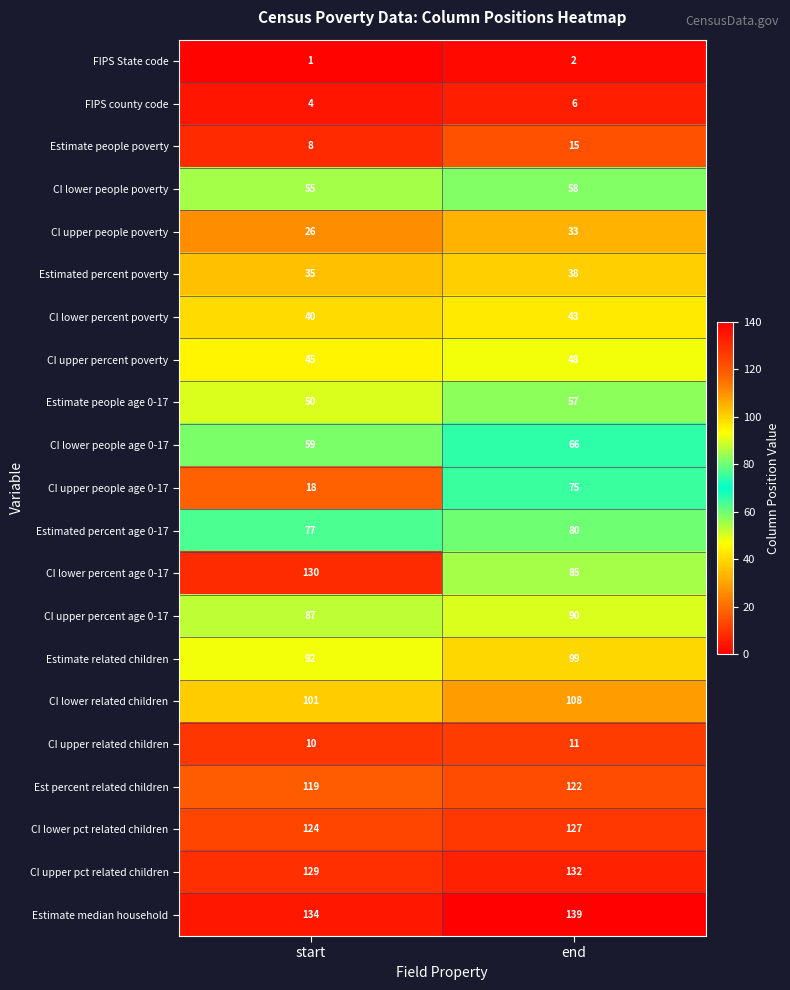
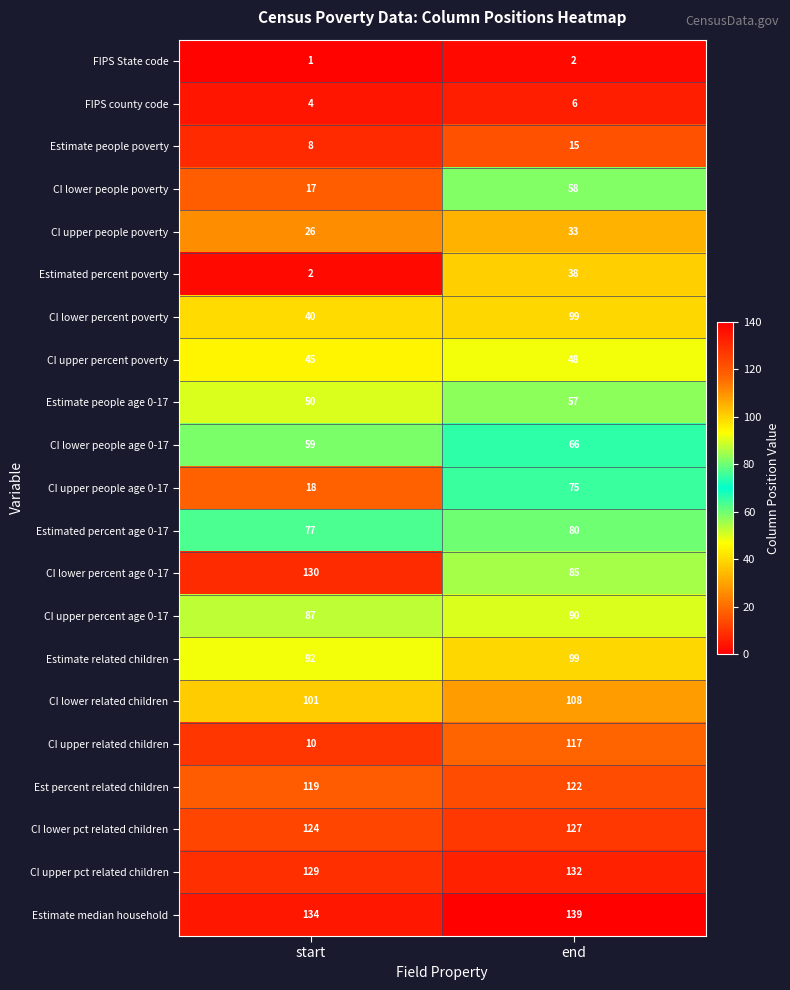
CI lower people poverty, start: 55 -> 17
Estimated percent poverty, start: 35 -> 2
CI lower percent poverty, end: 43 -> 99
CI upper related children, end: 11 -> 117
